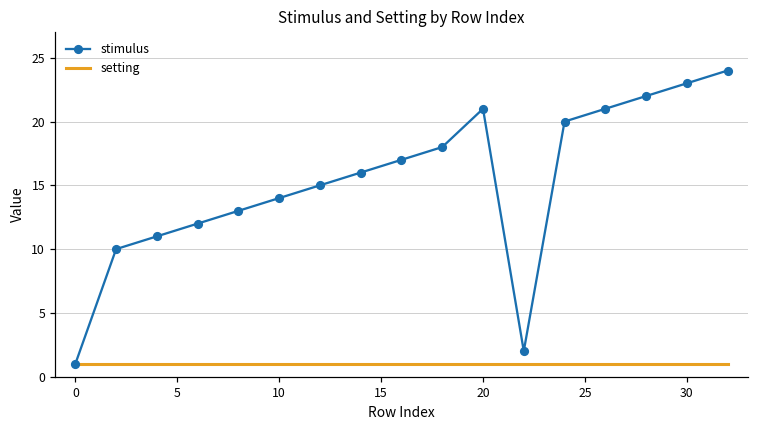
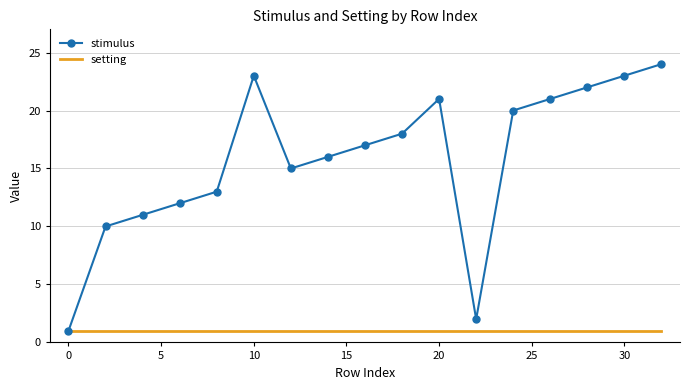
stimulus, 10: 14 -> 23
